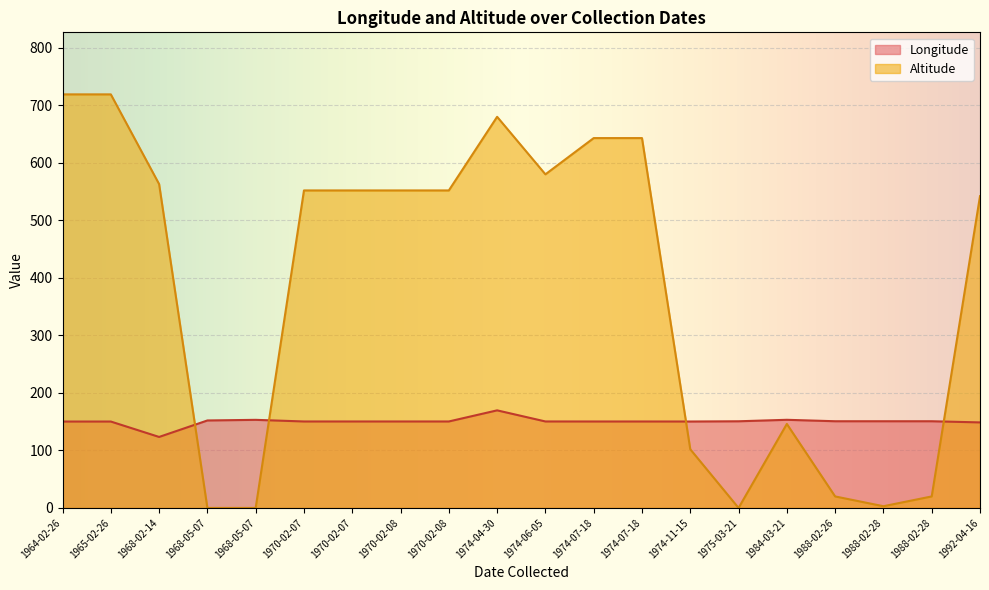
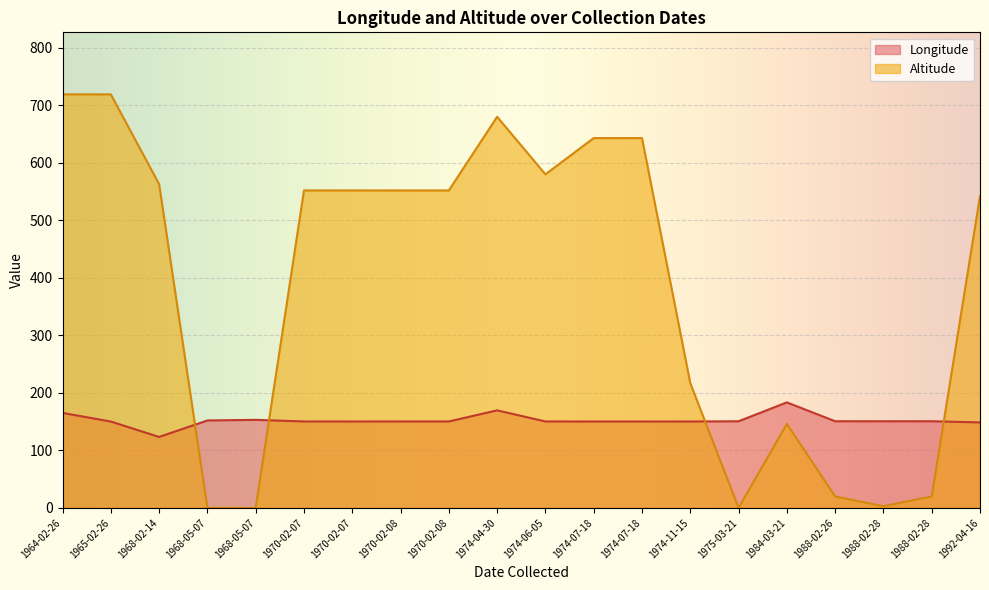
Longitude, 1964-02-26: 150 -> 170
Altitude, 1974-11-15: 100 -> 220
Longitude, 1984-03-21: 150 -> 180
